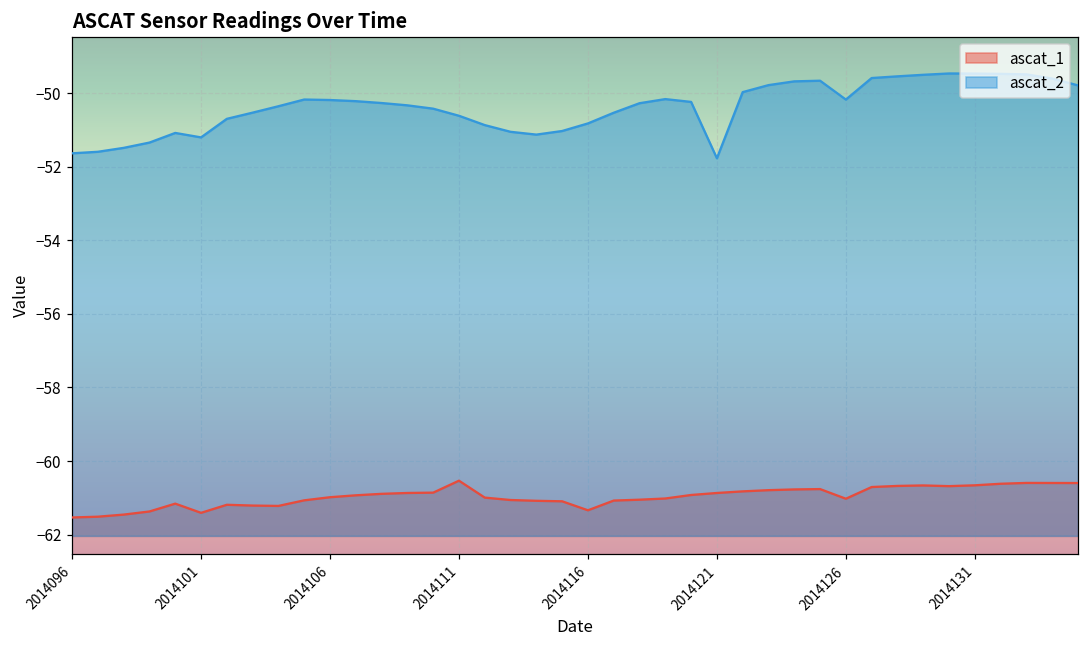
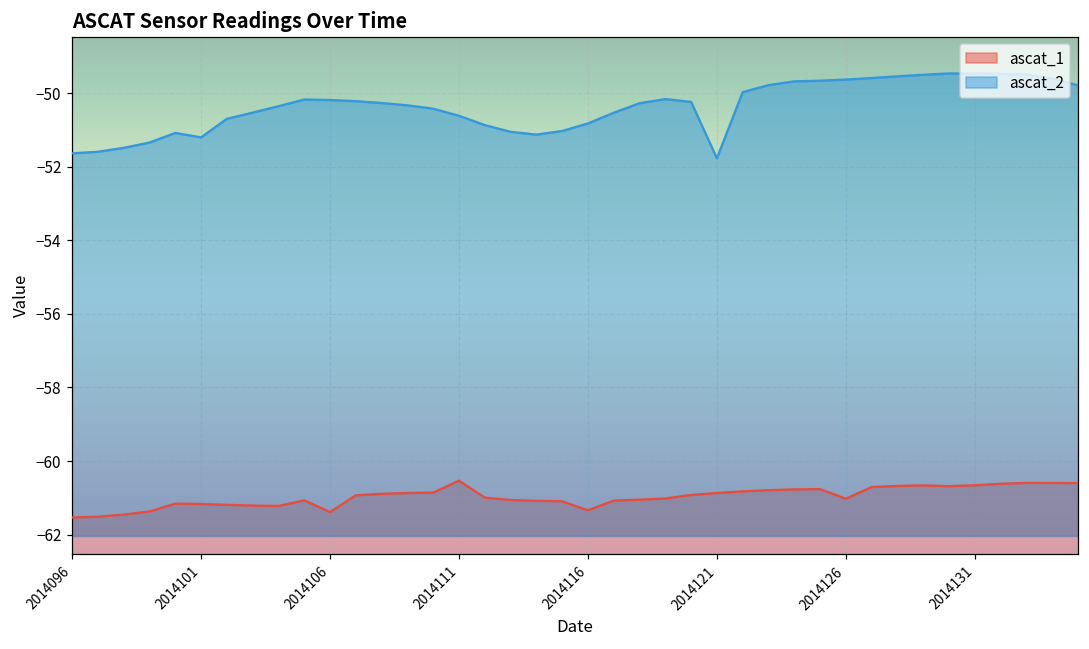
ascat_1, 2014101: -61.4 -> -61.2
ascat_1, 2014106: -61.0 -> -61.4
ascat_2, 2014126: -50.2 -> -49.6
